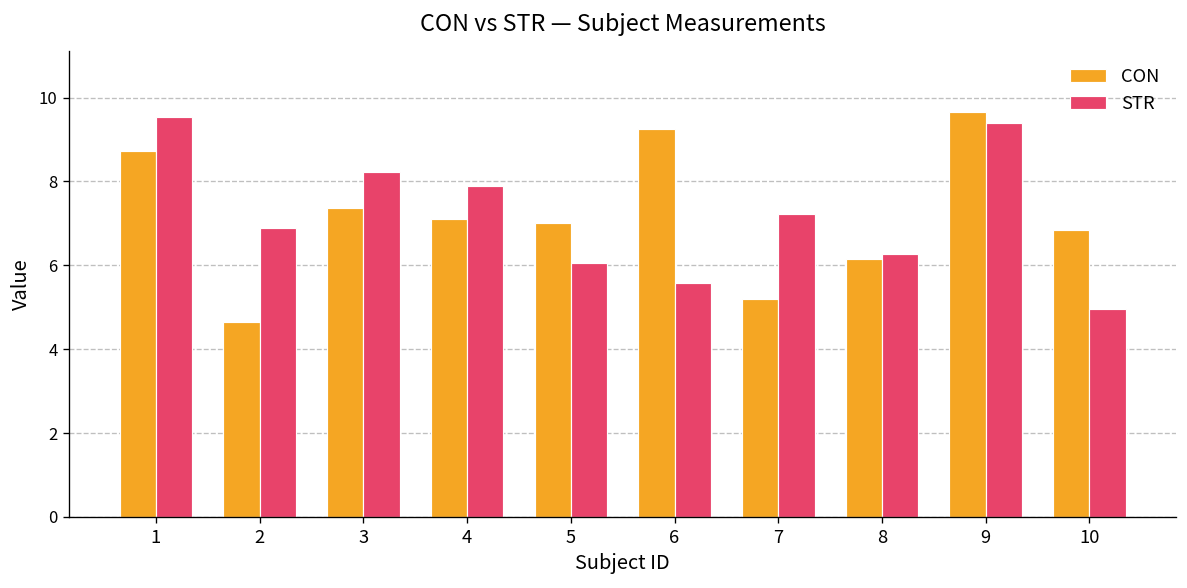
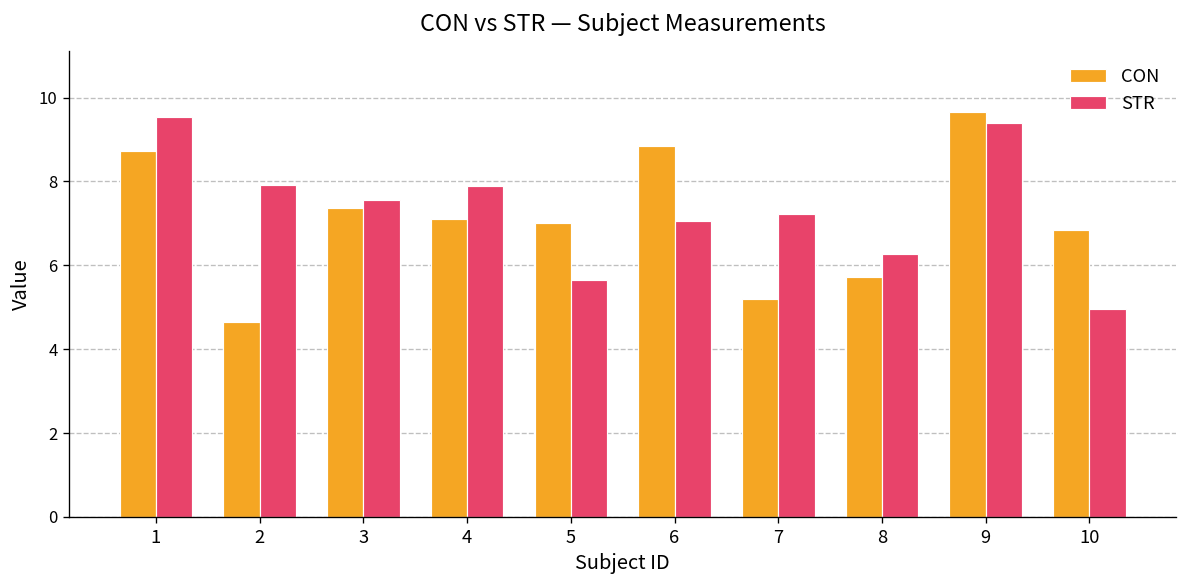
STR, 2: 6.9 -> 7.9
STR, 3: 8.2 -> 7.6
STR, 5: 6.0 -> 5.6
CON, 6: 9.3 -> 8.8
STR, 6: 5.6 -> 7.1
CON, 8: 6.1 -> 5.7
